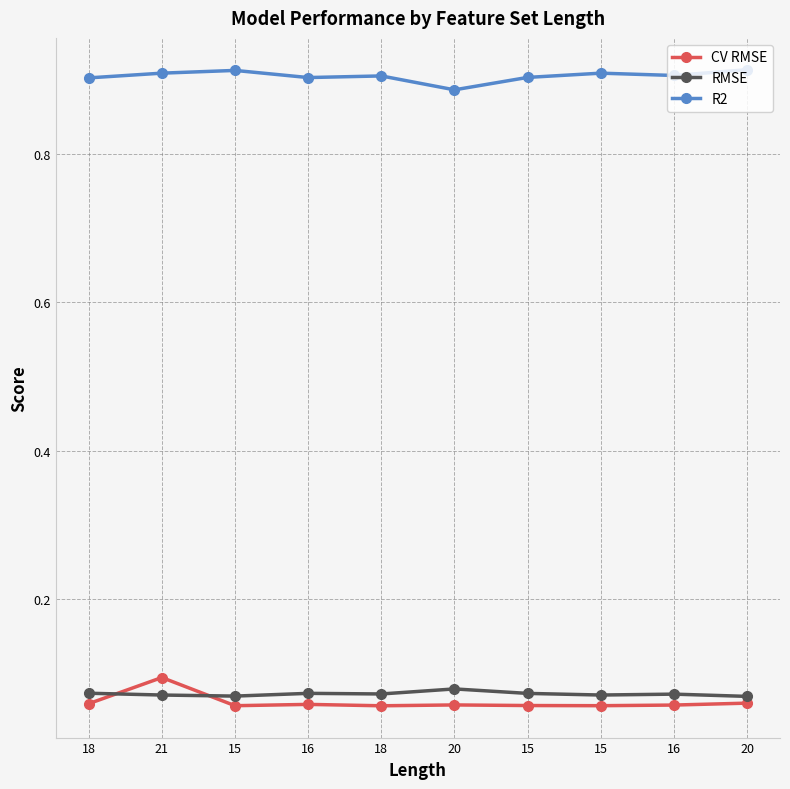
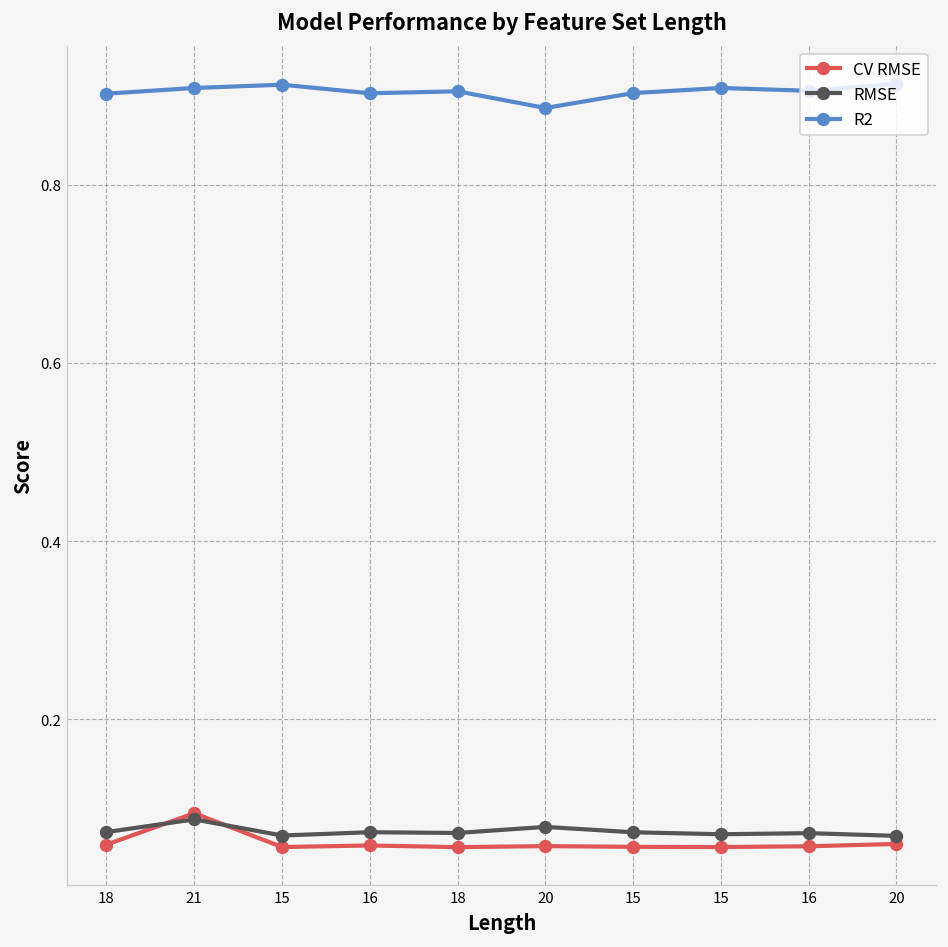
RMSE, 21: 0.07 -> 0.09
